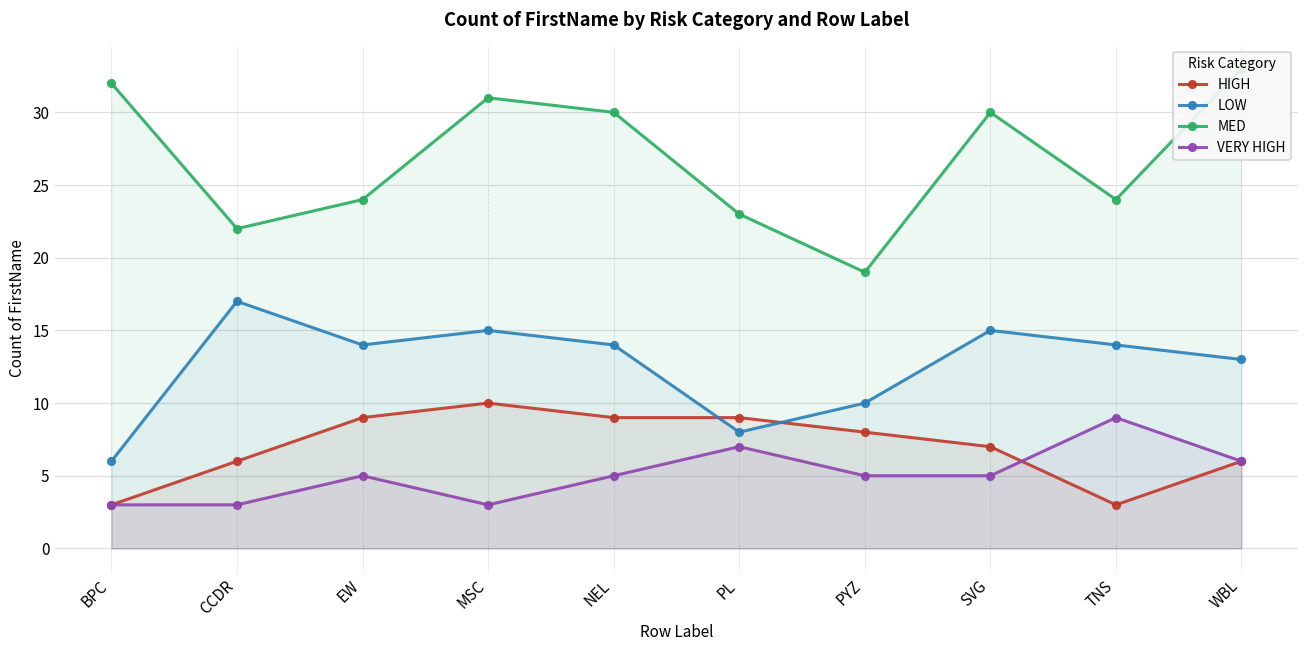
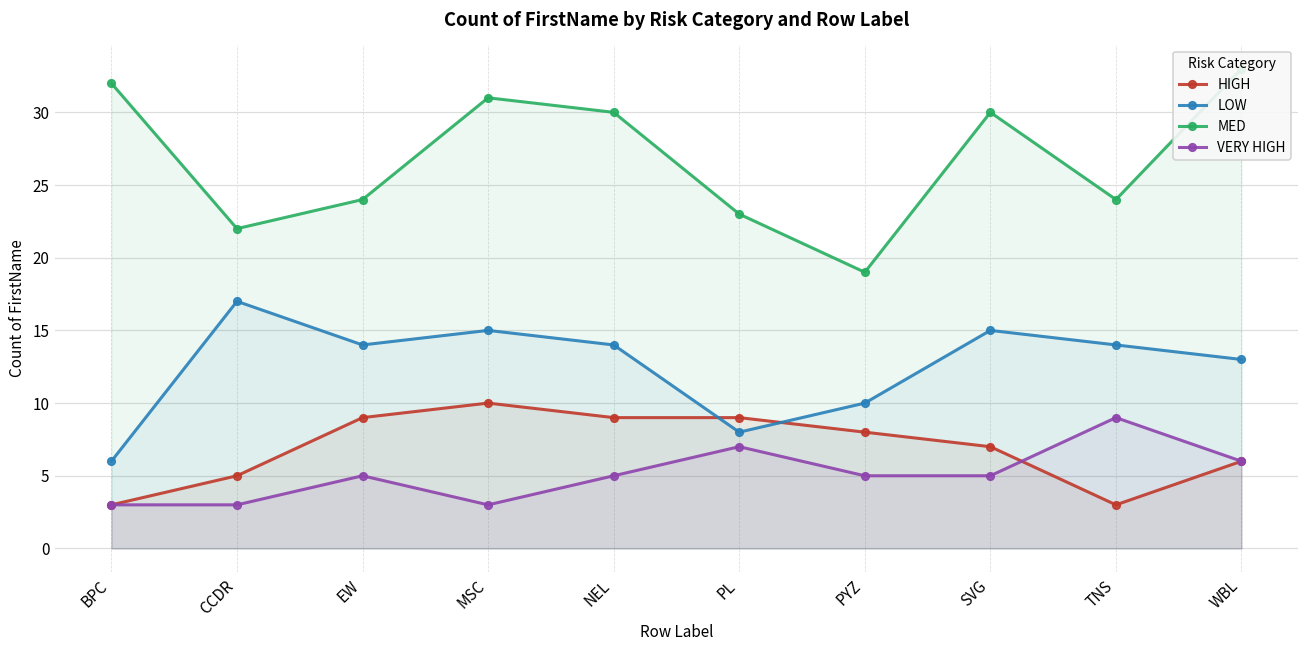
HIGH, CCDR: 6 -> 5
